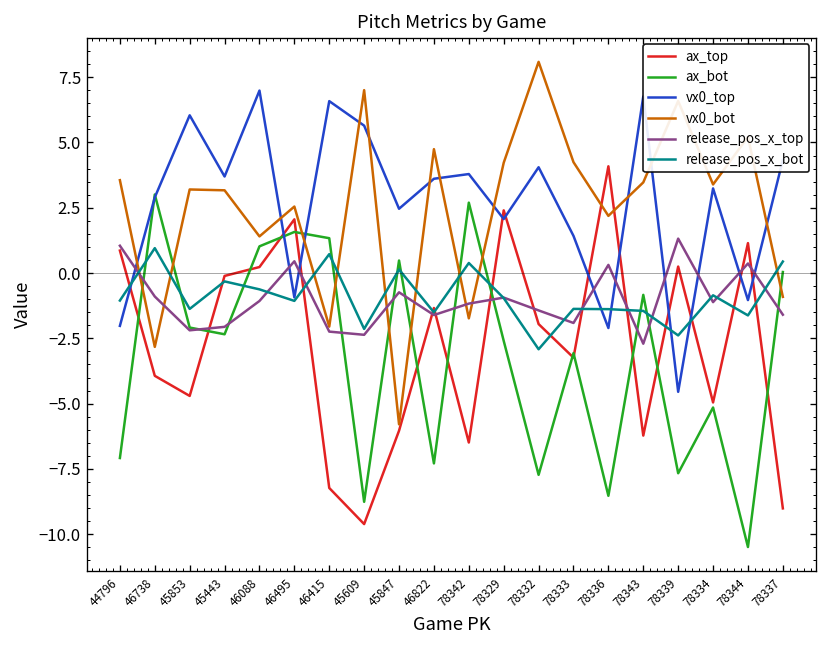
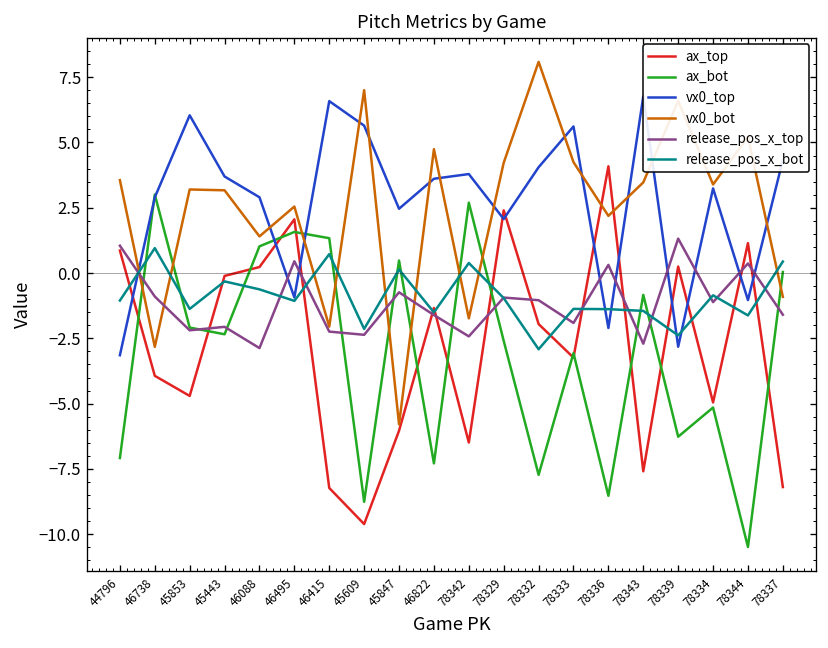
vx0_top, 44796: -2.0 -> -3.1
vx0_top, 46088: 7.0 -> 2.9
release_pos_x_top, 46088: -1.1 -> -2.9
release_pos_x_top, 78342: -1.2 -> -2.4
release_pos_x_top, 78332: -1.4 -> -1.0
vx0_top, 78333: 1.4 -> 5.6
ax_top, 78343: -6.2 -> -7.6
ax_bot, 78339: -7.7 -> -6.3
vx0_top, 78339: -4.5 -> -2.8
ax_top, 78337: -9.0 -> -8.2
